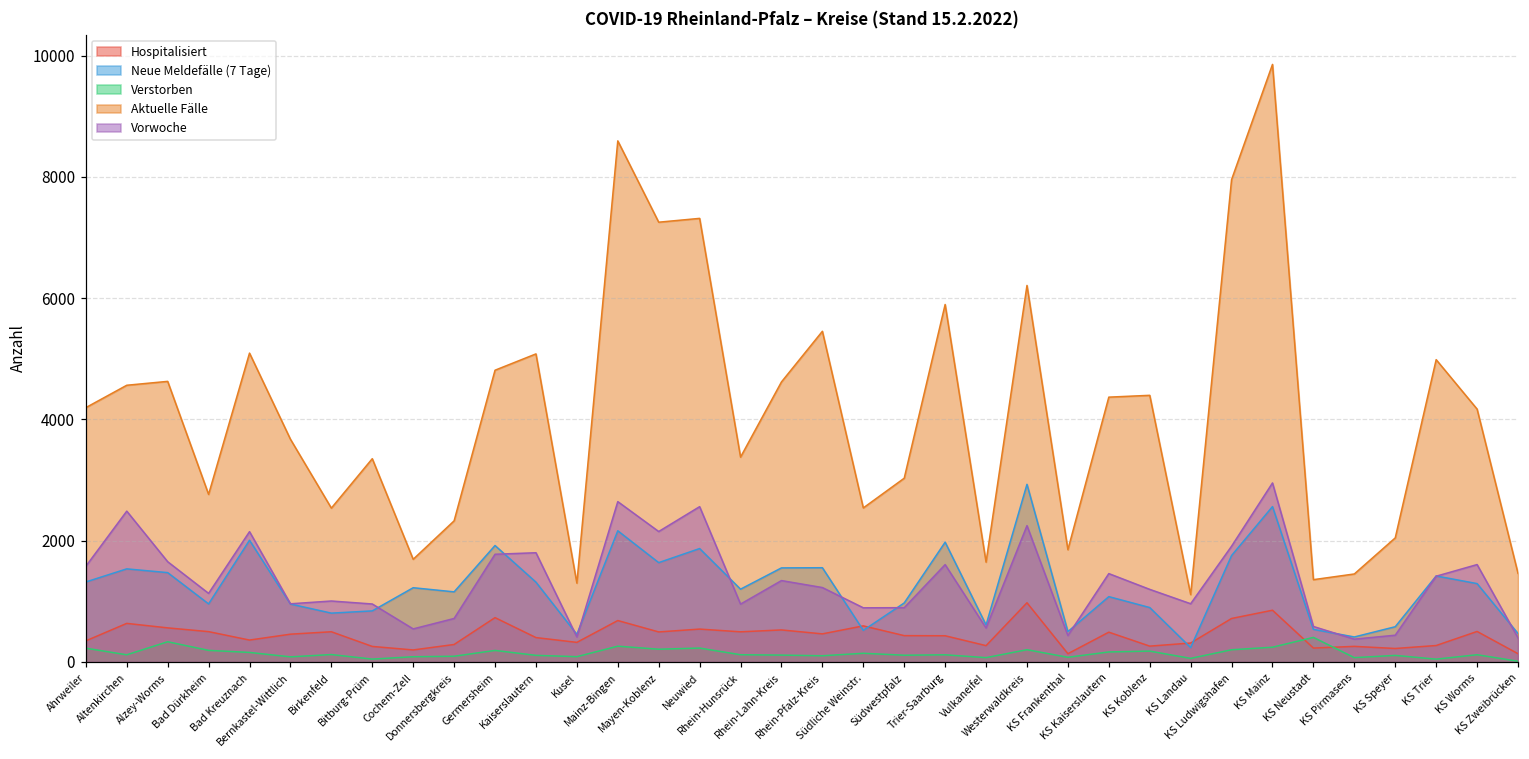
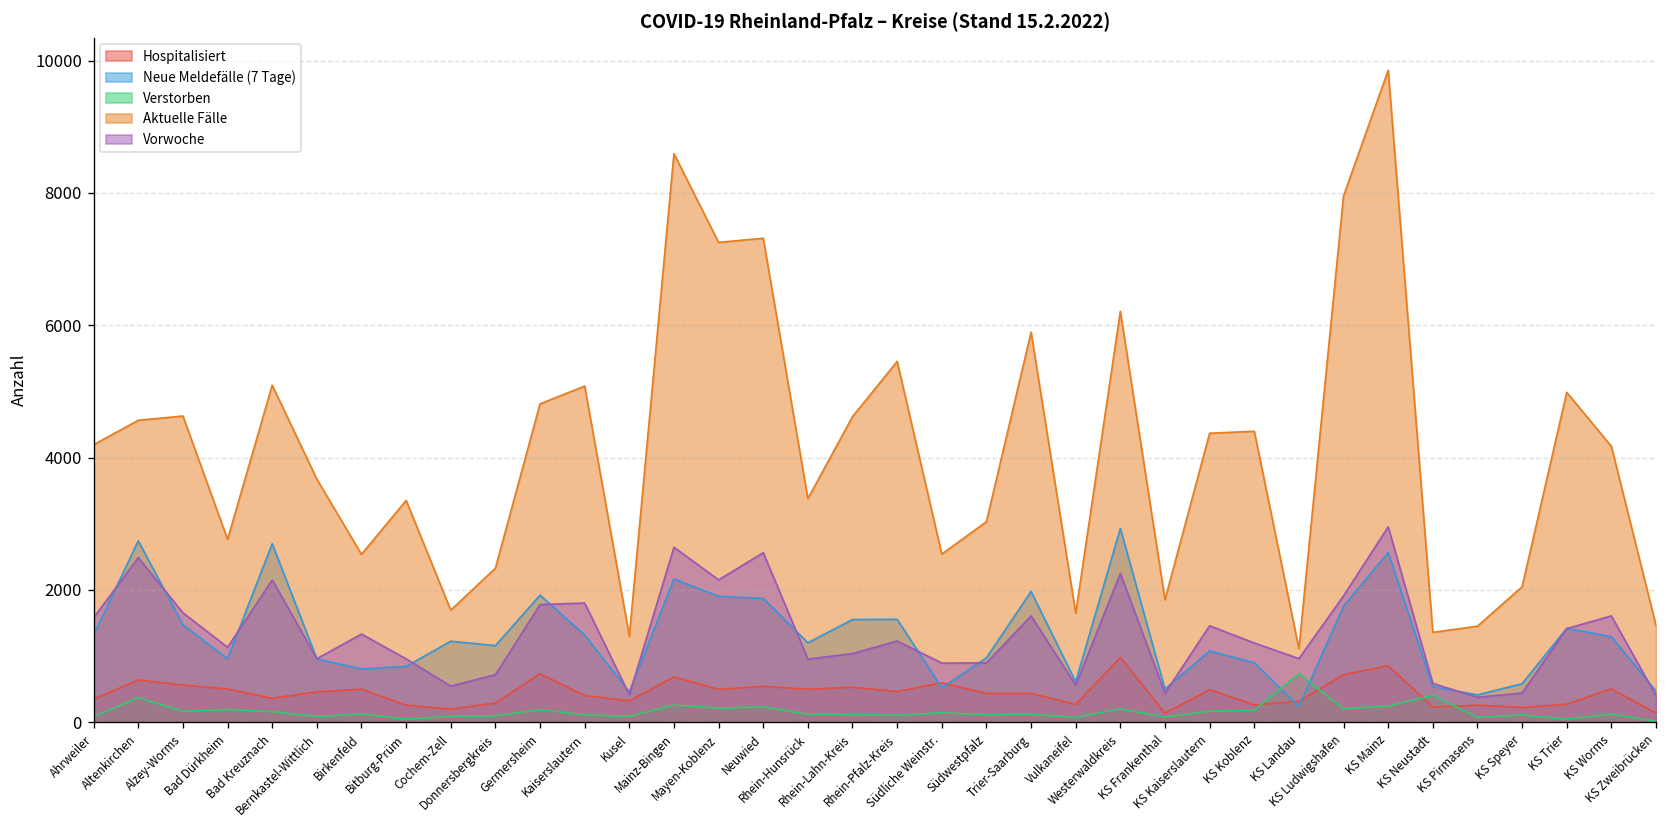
Verstorben, Ahrweiler: 200 -> 100
Neue Meldefälle (7 Tage), Altenkirchen: 1500 -> 2700
Verstorben, Altenkirchen: 100 -> 400
Verstorben, Alzey-Worms: 300 -> 200
Neue Meldefälle (7 Tage), Bad Kreuznach: 2000 -> 2700
Vorwoche, Birkenfeld: 1000 -> 1300
Neue Meldefälle (7 Tage), Mayen-Koblenz: 1600 -> 1900
Vorwoche, Rhein-Lahn-Kreis: 1300 -> 1000
Verstorben, KS Landau: 100 -> 700
